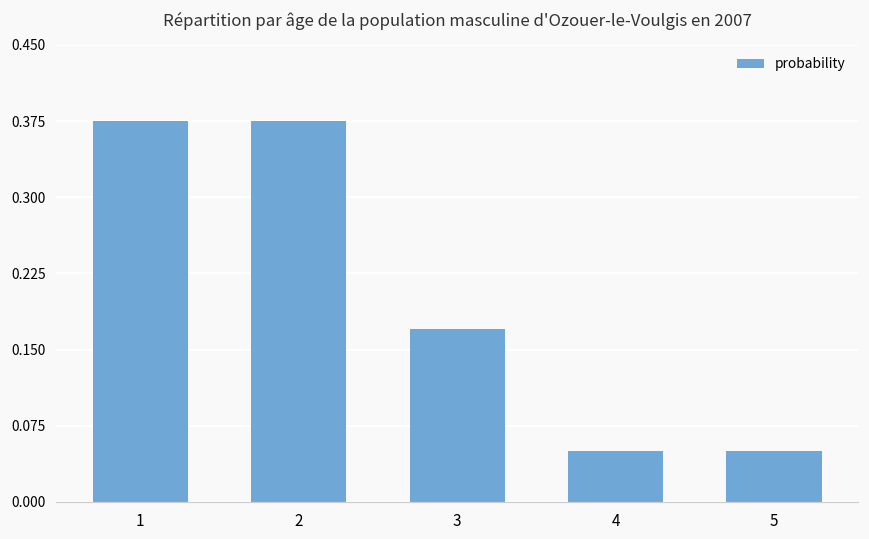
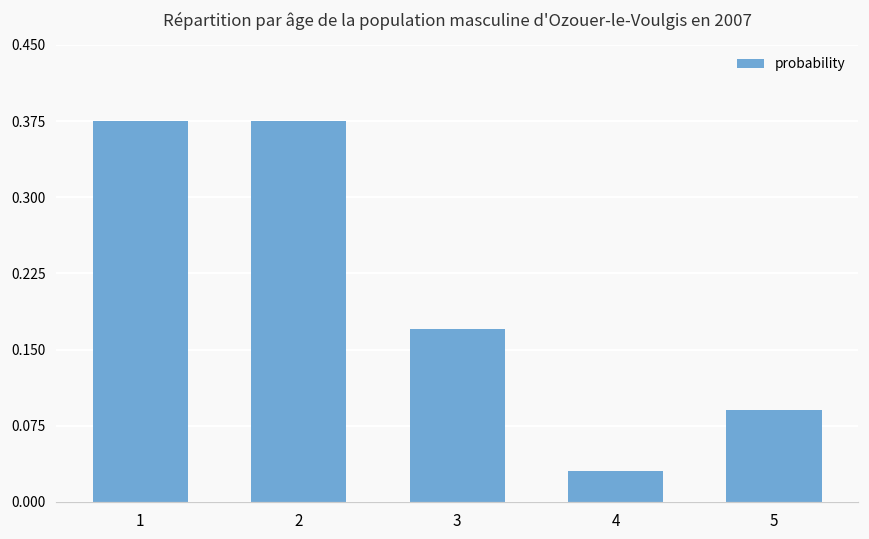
4: 0.05 -> 0.03
5: 0.05 -> 0.09
